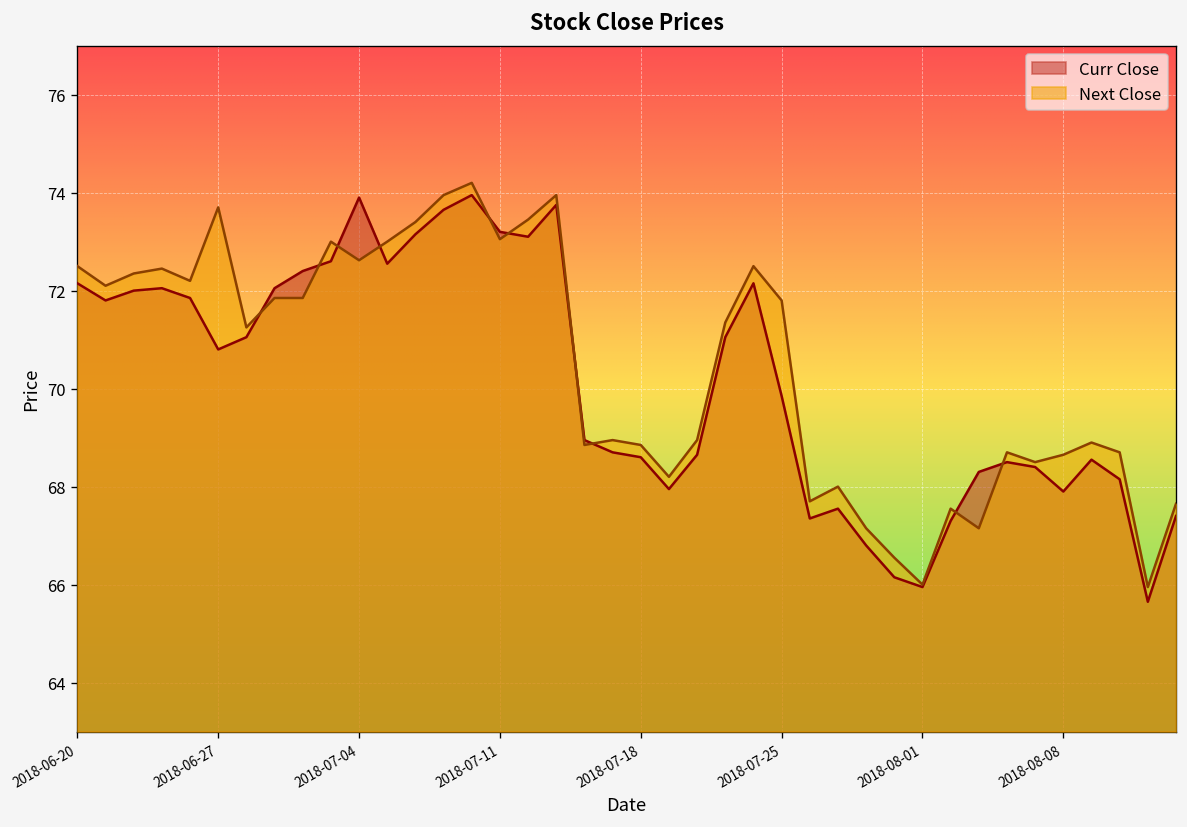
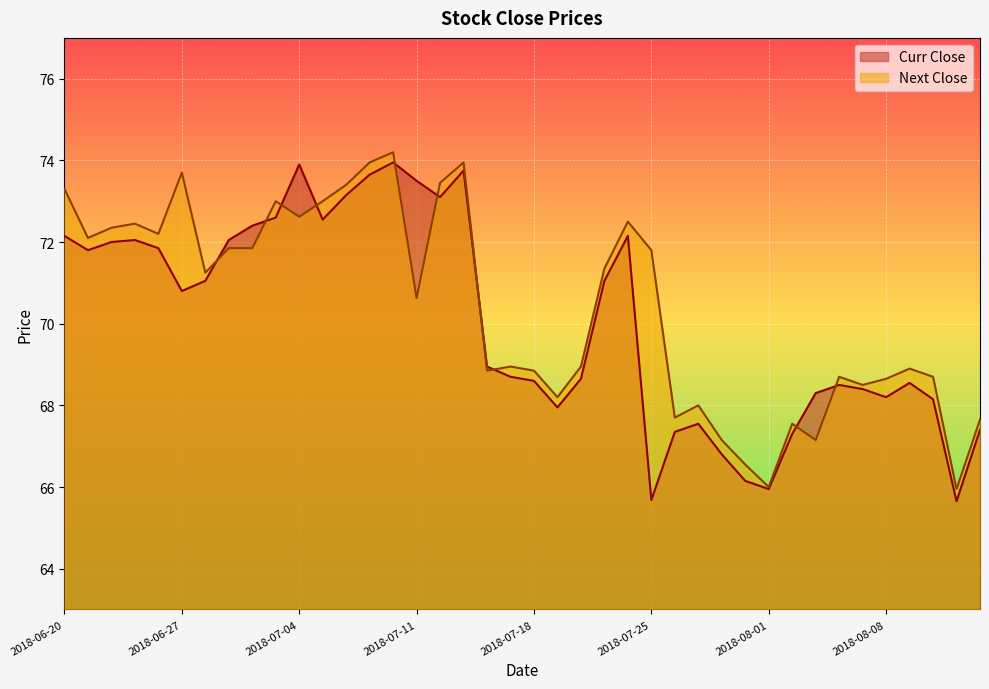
Next Close, 2018-06-20: 72.5 -> 73.3
Curr Close, 2018-07-11: 73.2 -> 73.5
Next Close, 2018-07-11: 73.1 -> 70.6
Curr Close, 2018-07-25: 69.9 -> 65.7
Curr Close, 2018-08-08: 67.9 -> 68.2
